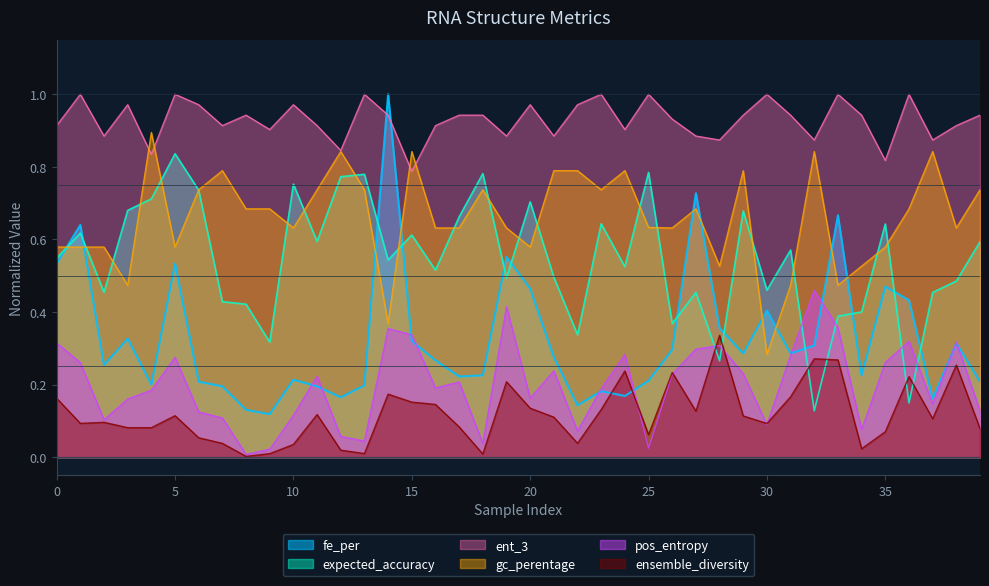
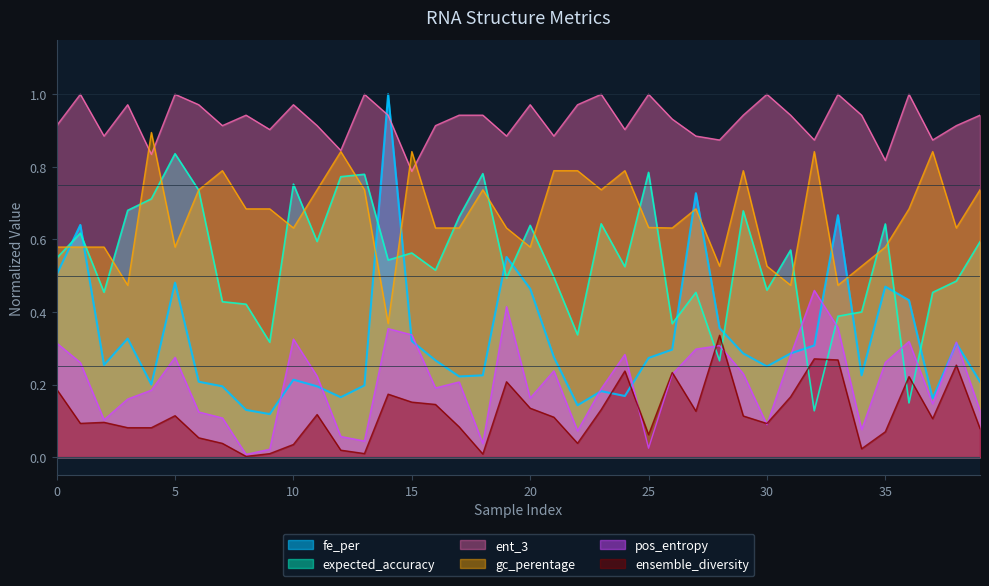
fe_per, 0: 0.53 -> 0.50
ensemble_diversity, 0: 0.16 -> 0.19
fe_per, 5: 0.53 -> 0.48
pos_entropy, 10: 0.12 -> 0.33
expected_accuracy, 15: 0.61 -> 0.56
expected_accuracy, 20: 0.70 -> 0.64
fe_per, 25: 0.21 -> 0.27
fe_per, 30: 0.40 -> 0.25
gc_perentage, 30: 0.28 -> 0.53
